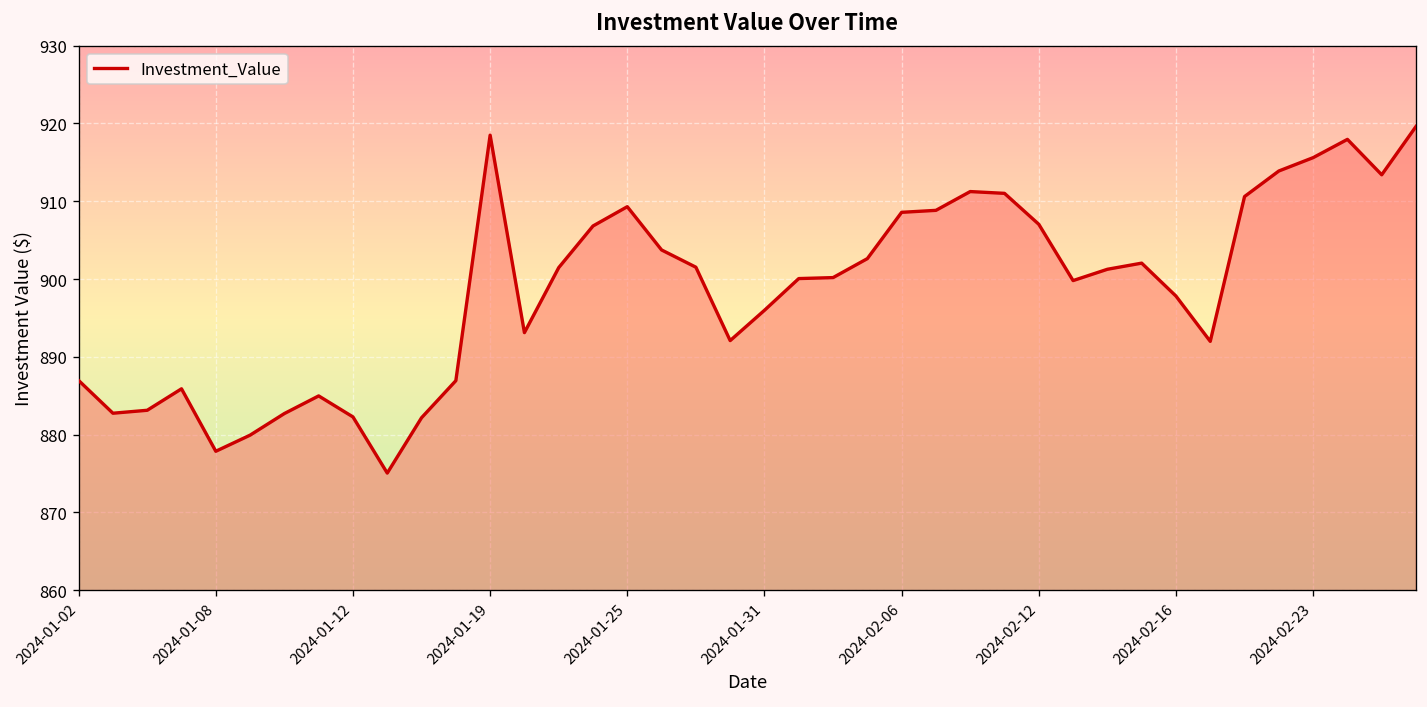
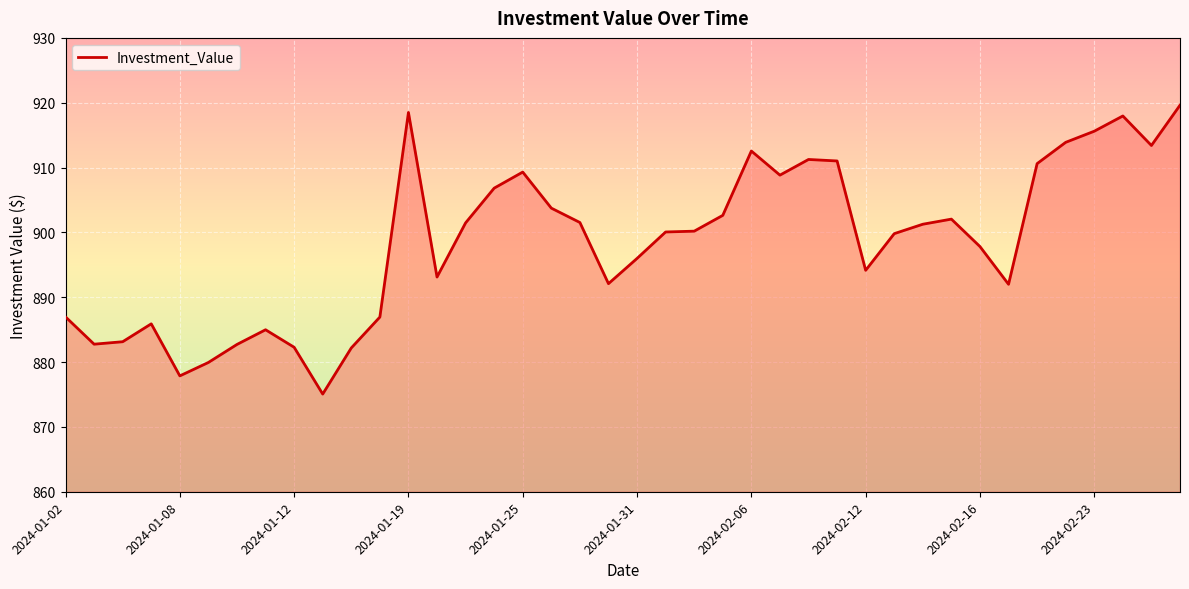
2024-02-06: 909 -> 913
2024-02-12: 907 -> 894
